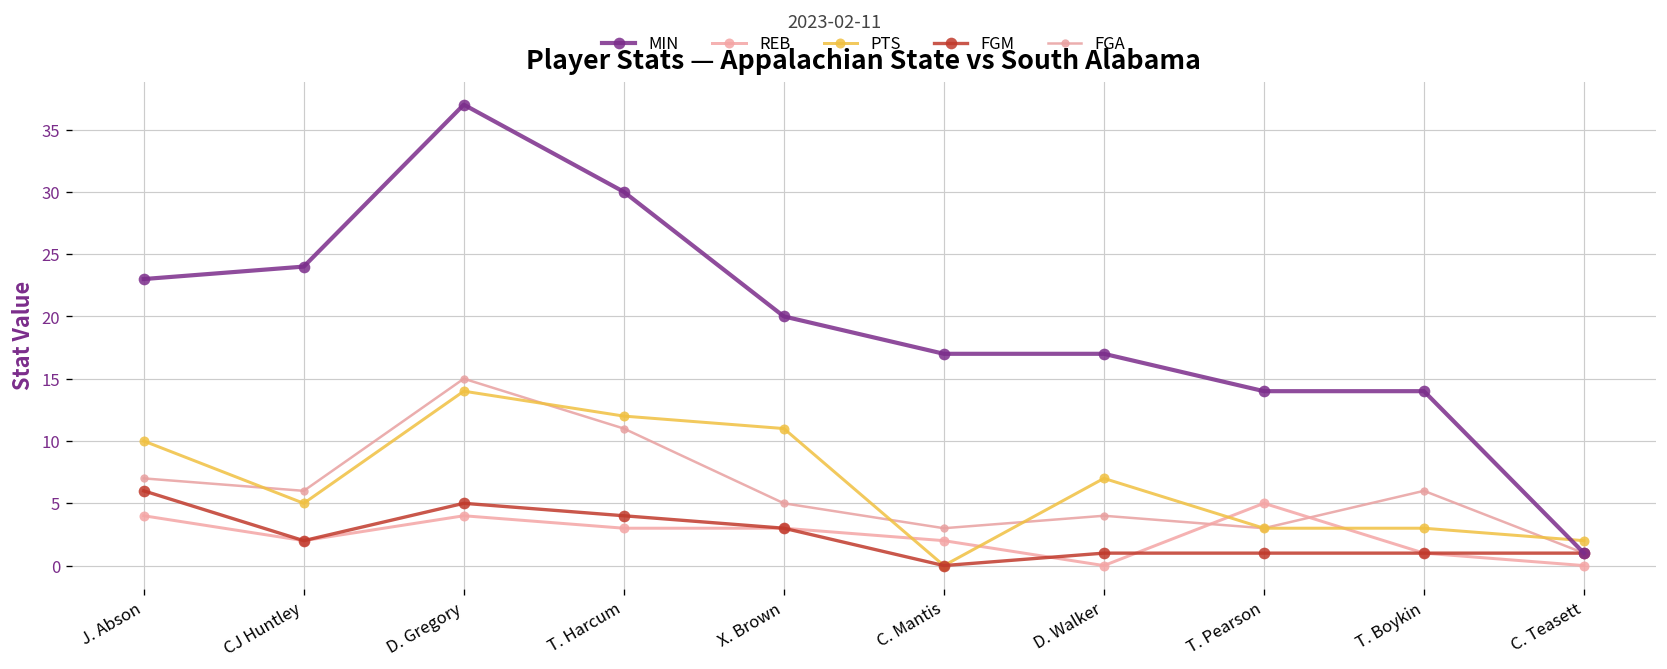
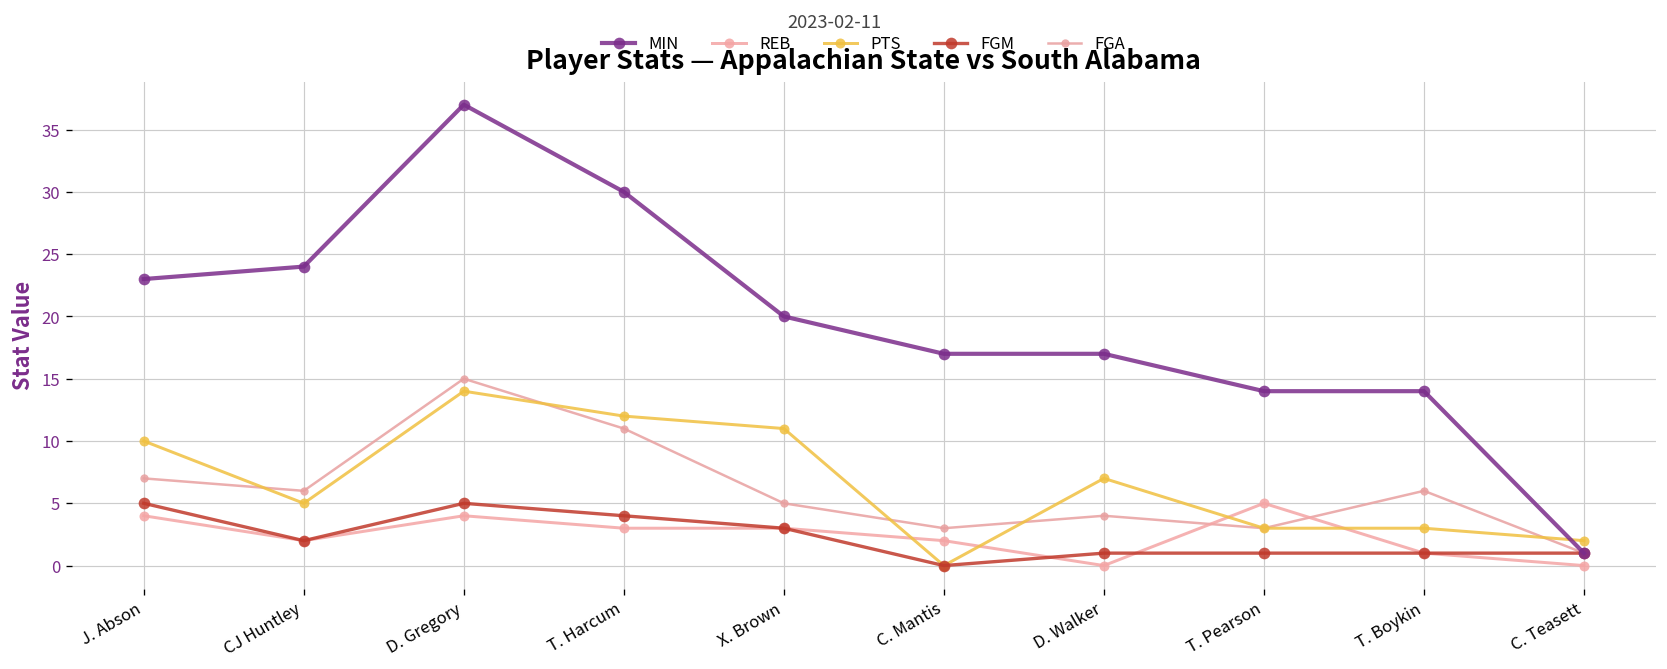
FGM, J. Abson: 6 -> 5
